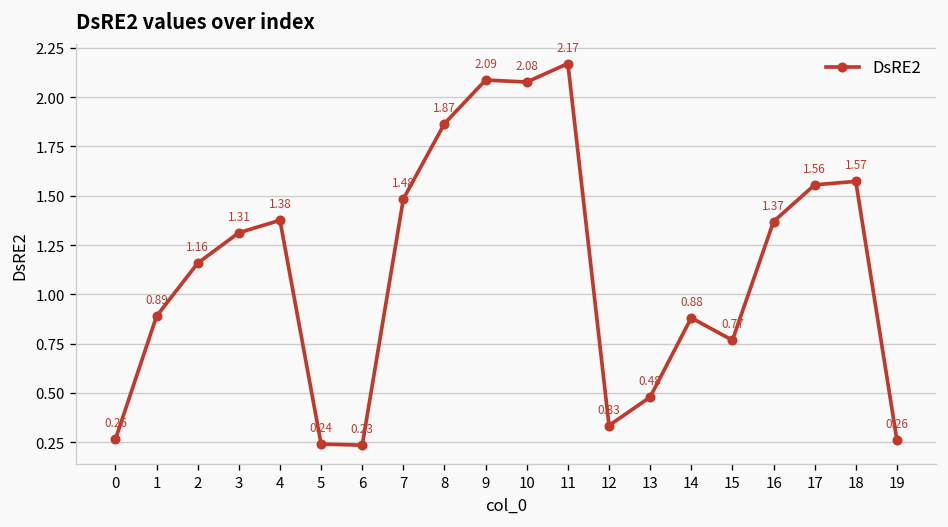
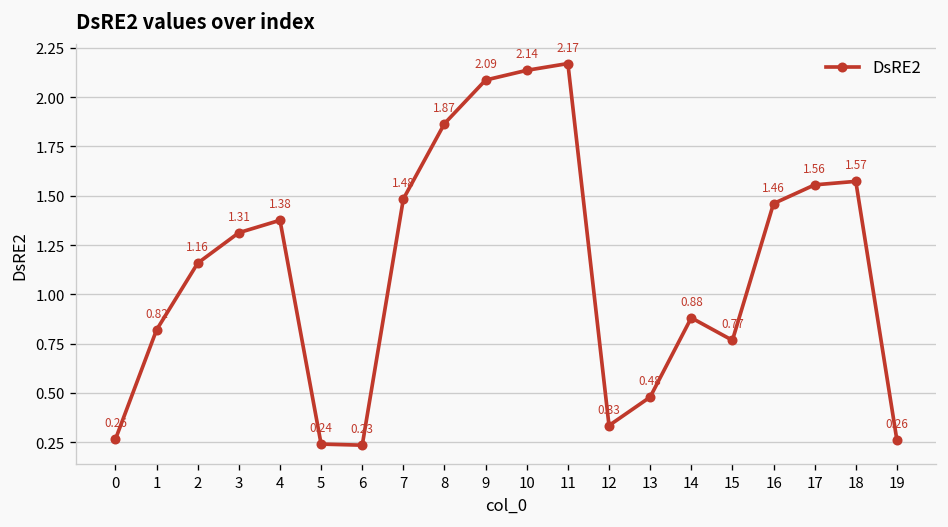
1: 0.89 -> 0.82
10: 2.08 -> 2.14
16: 1.37 -> 1.46
